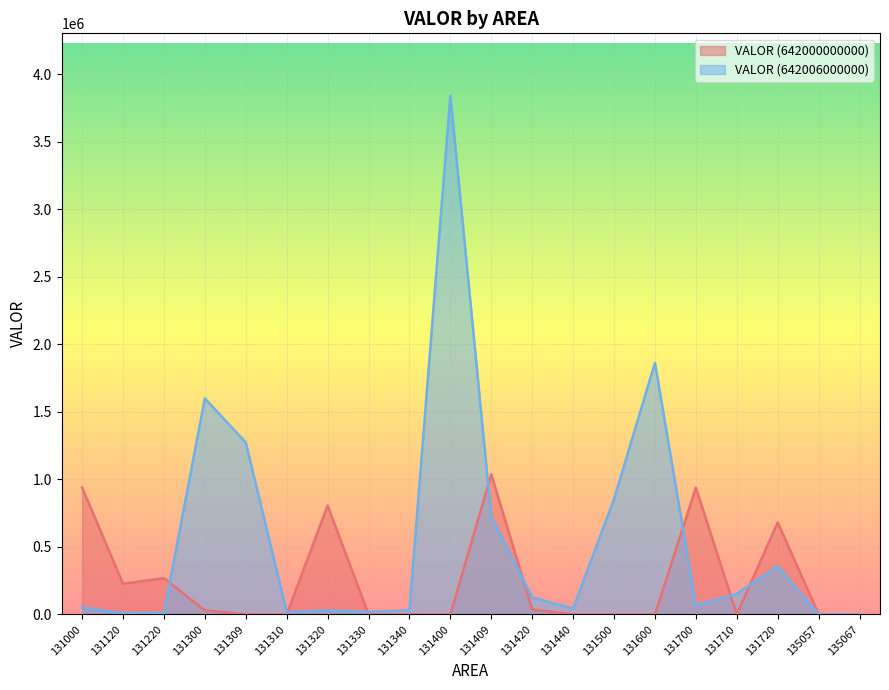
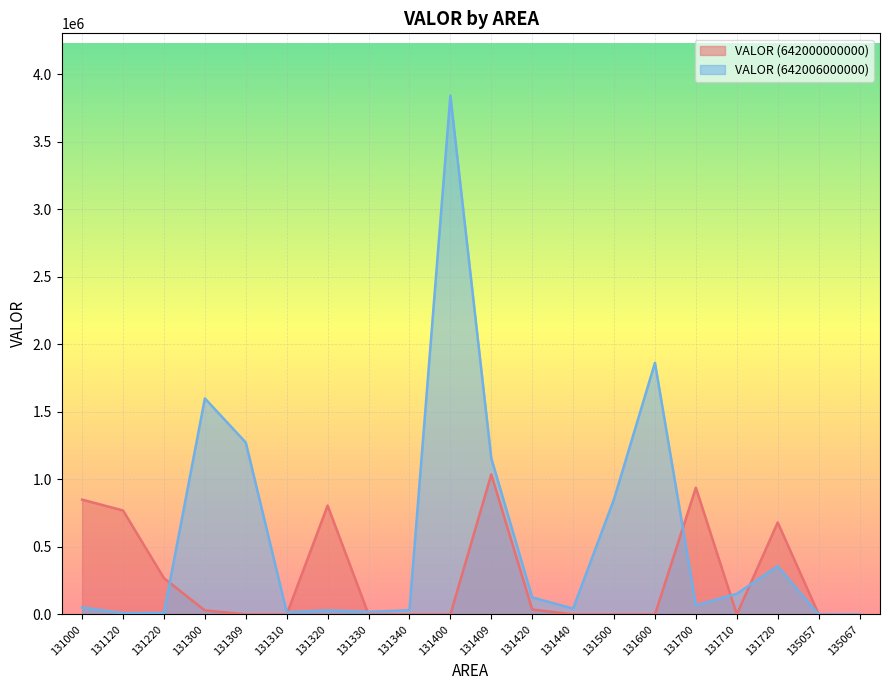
VALOR (642000000000), 131000: 940000 -> 850000
VALOR (642000000000), 131120: 230000 -> 770000
VALOR (642006000000), 131409: 720000 -> 1160000
